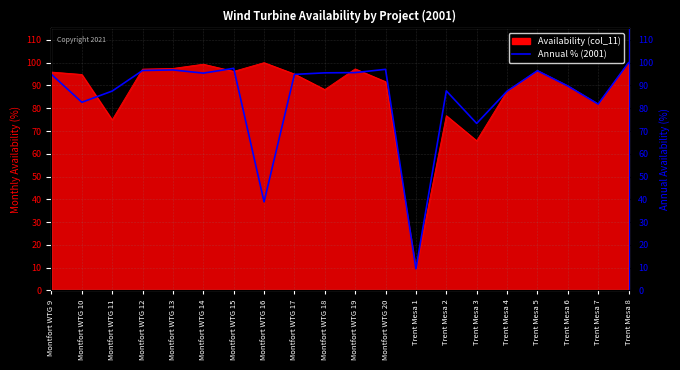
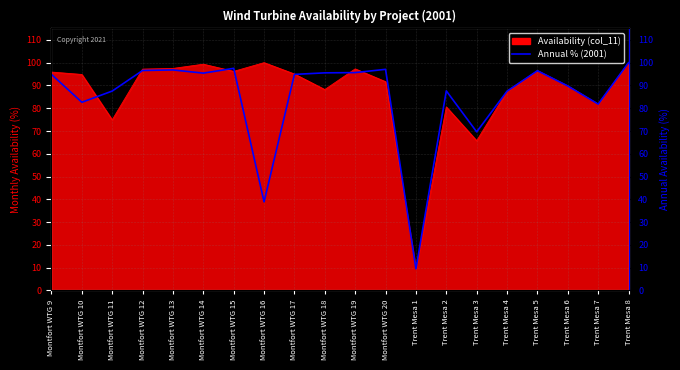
Availability (col_11), Trent Mesa 2: 77 -> 81
Annual % (2001), Trent Mesa 3: 73 -> 70
